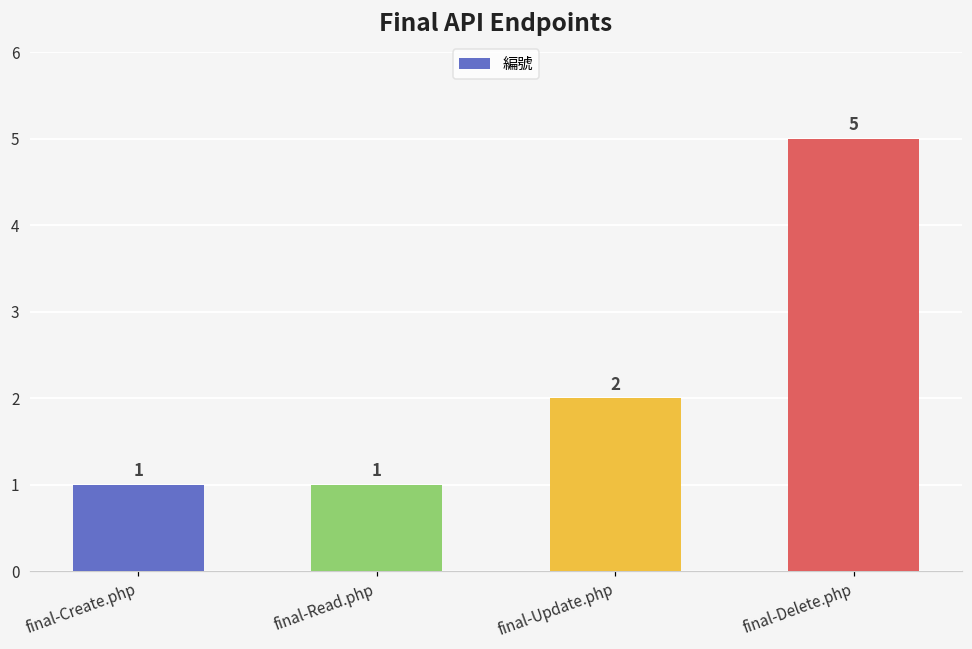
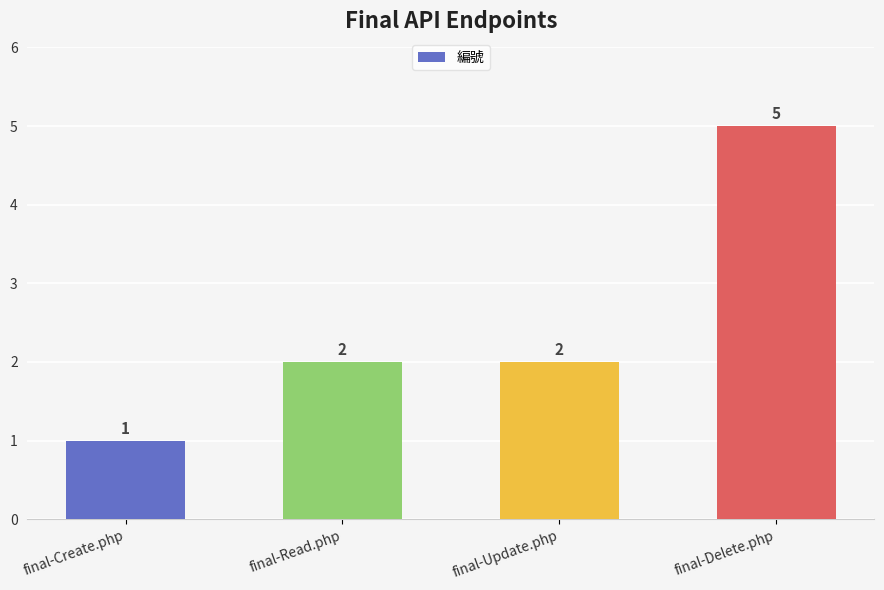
final-Read.php: 1 -> 2
